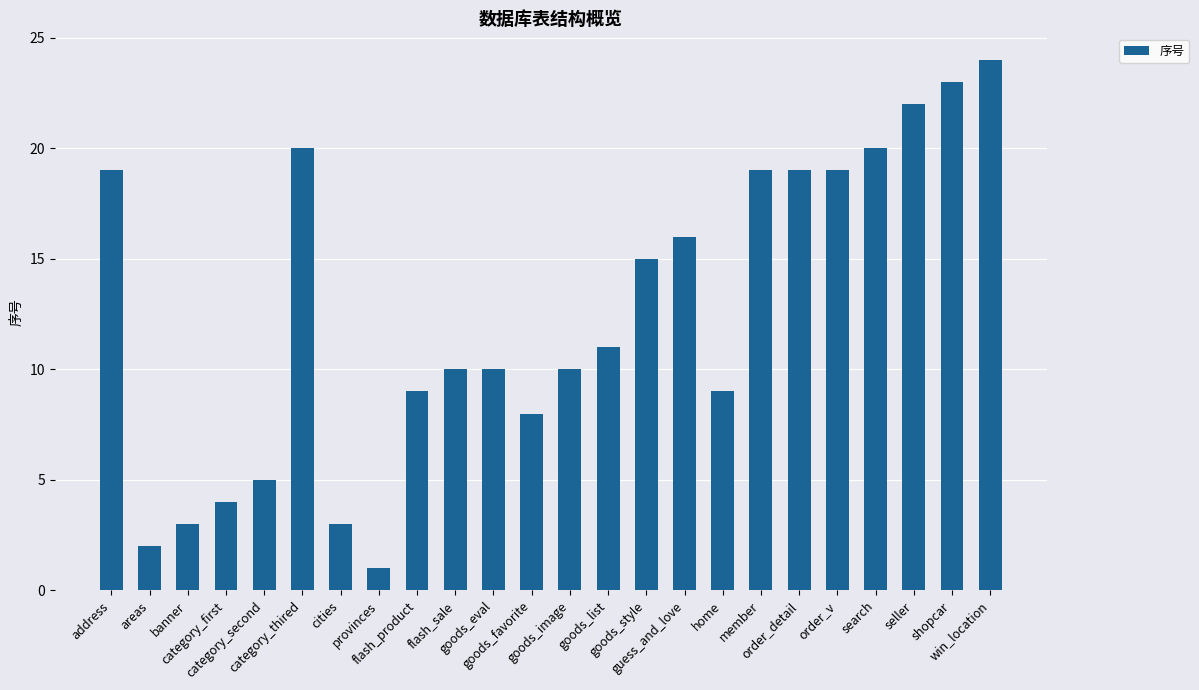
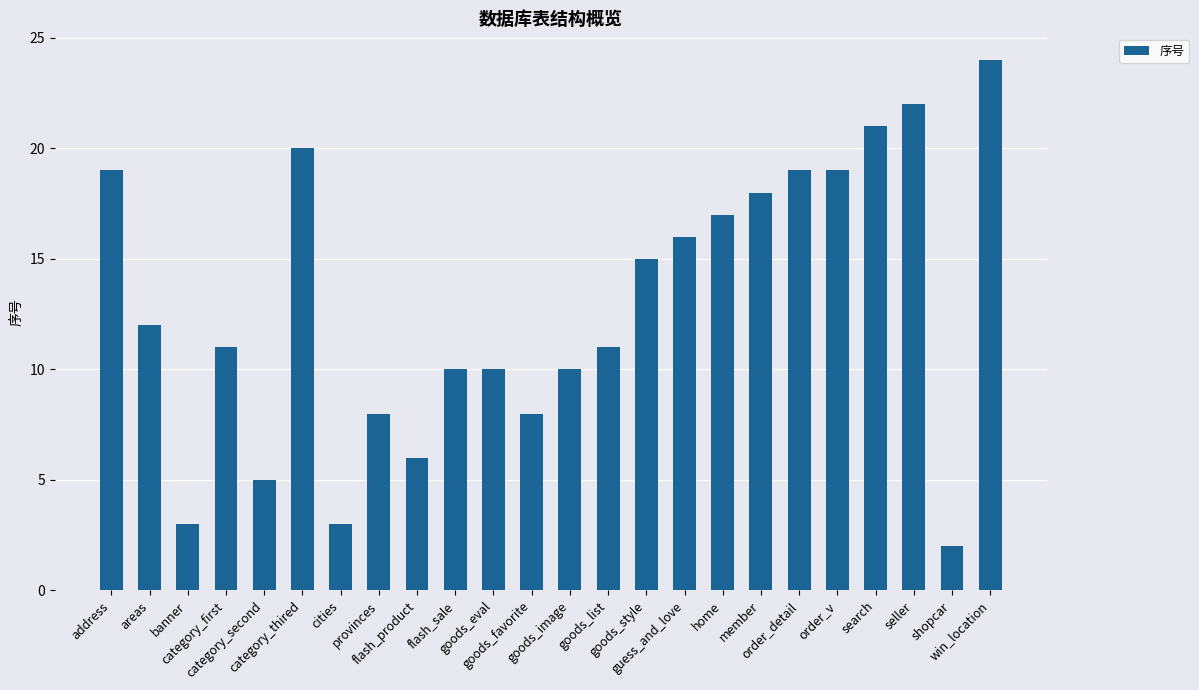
areas: 2 -> 12
category_first: 4 -> 11
provinces: 1 -> 8
flash_product: 9 -> 6
home: 9 -> 17
member: 19 -> 18
search: 20 -> 21
shopcar: 23 -> 2
